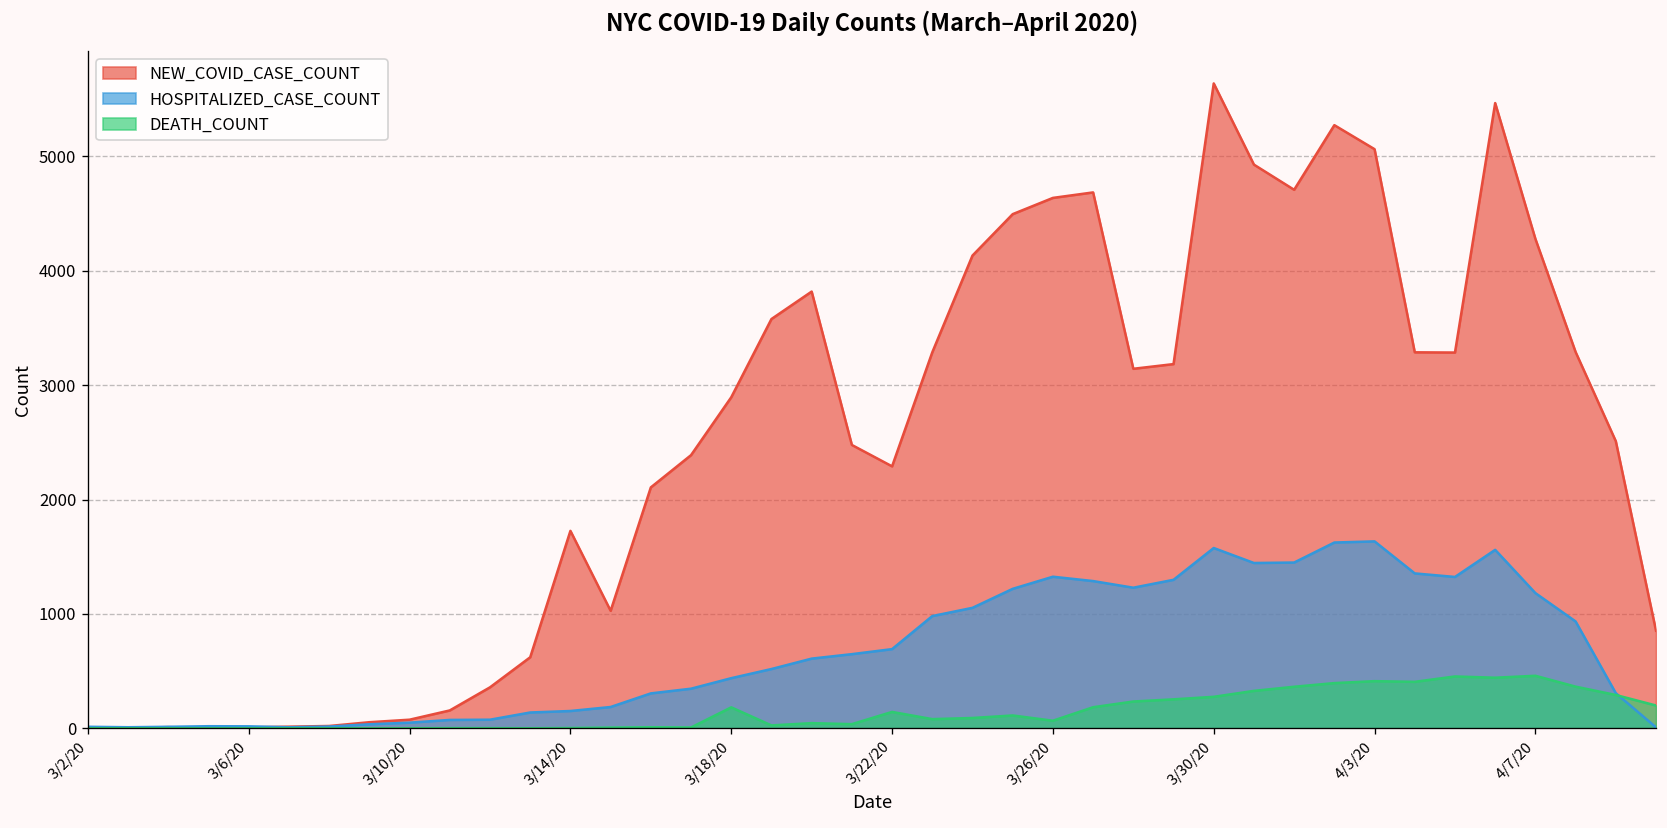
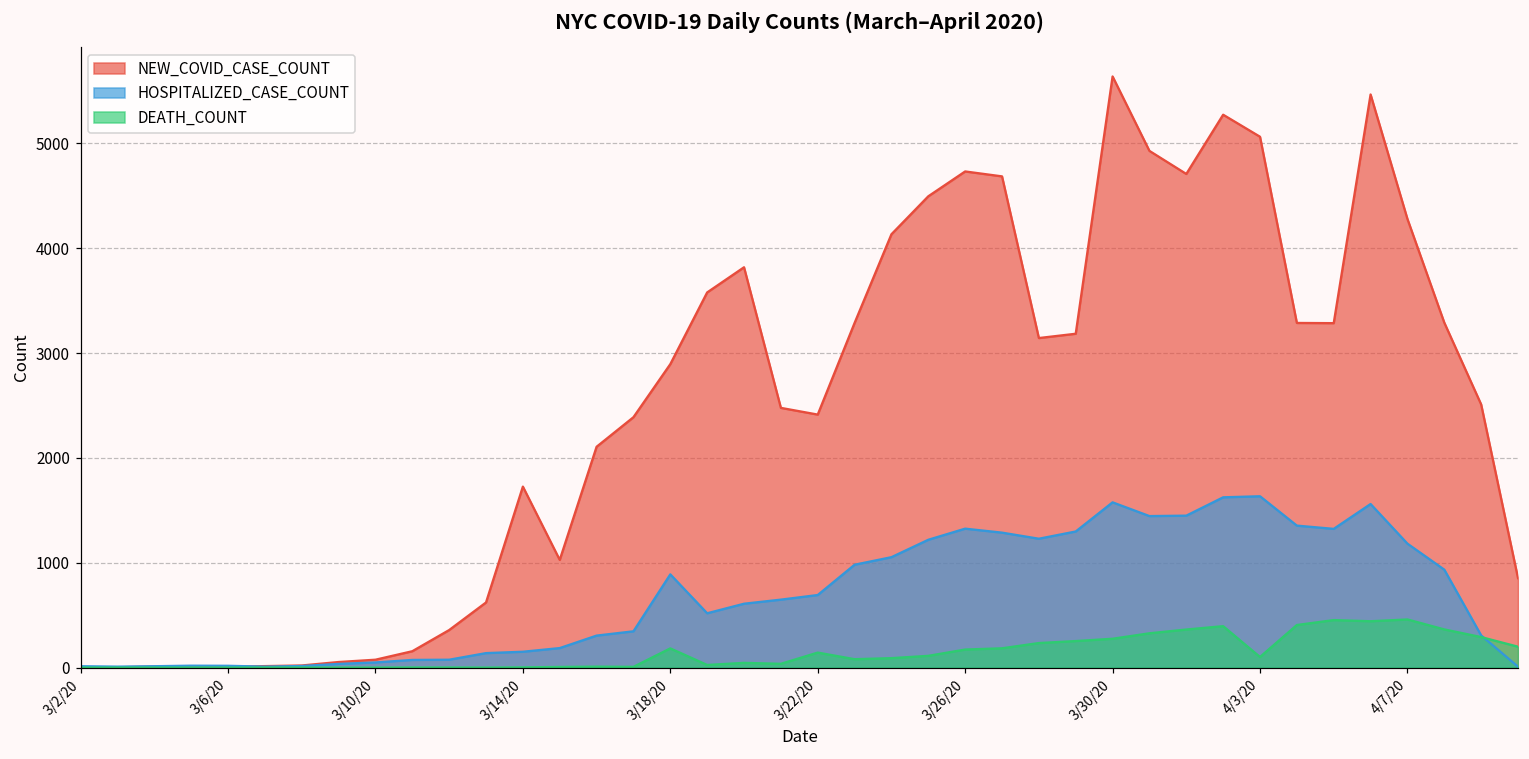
HOSPITALIZED_CASE_COUNT, 3/18/20: 400 -> 900
NEW_COVID_CASE_COUNT, 3/22/20: 2300 -> 2400
NEW_COVID_CASE_COUNT, 3/26/20: 4600 -> 4700
DEATH_COUNT, 3/26/20: 100 -> 200
DEATH_COUNT, 4/3/20: 400 -> 100
